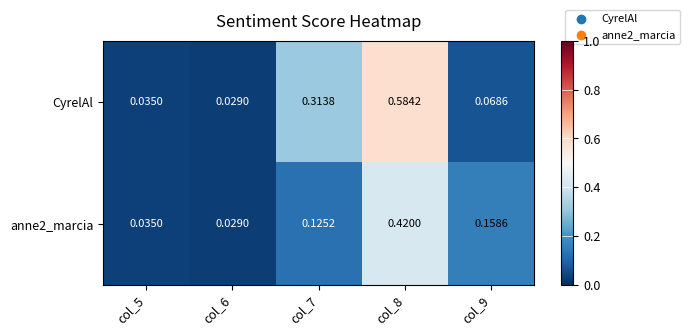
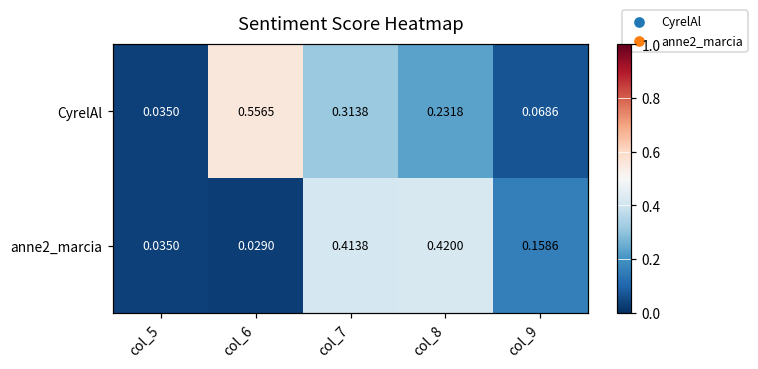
CyrelAl, col_6: 0.0290 -> 0.5565
CyrelAl, col_8: 0.5842 -> 0.2318
anne2_marcia, col_7: 0.1252 -> 0.4138
